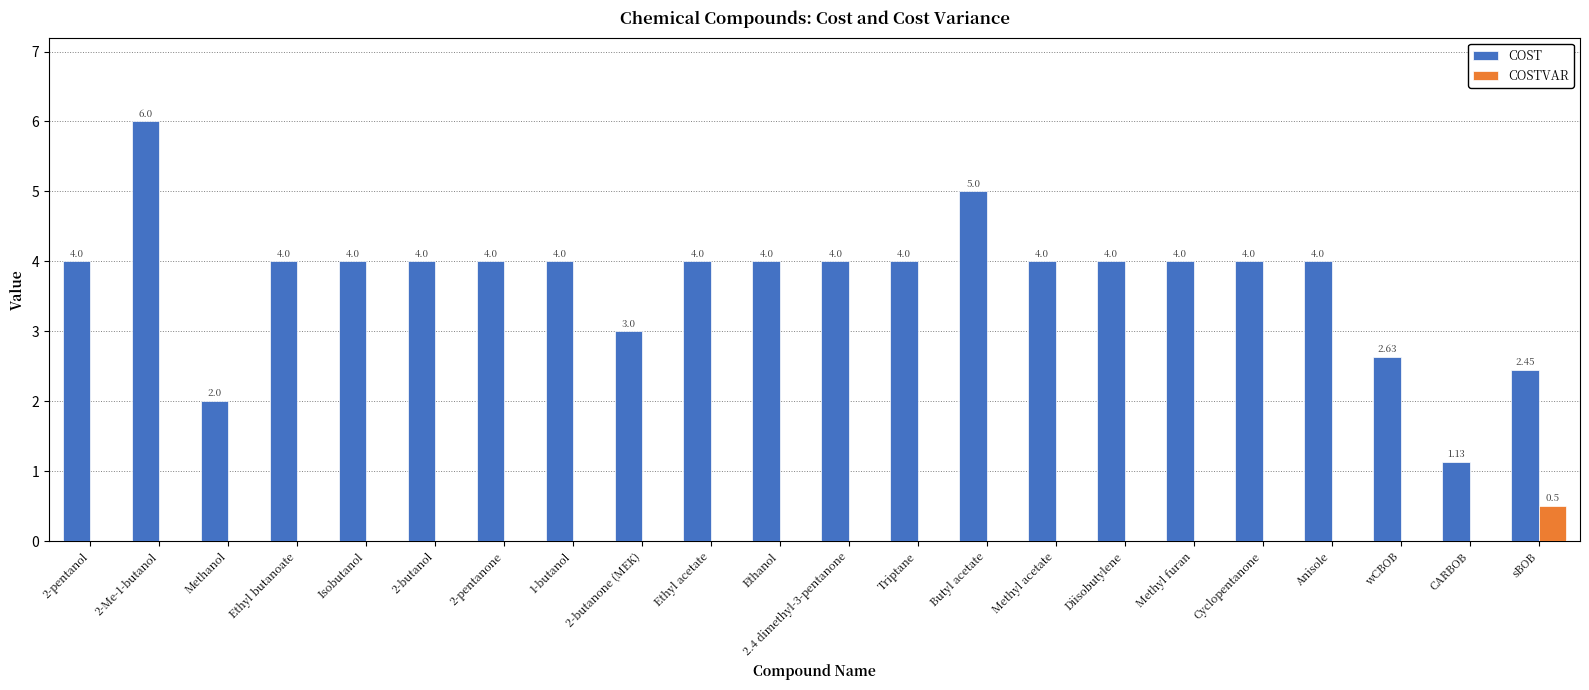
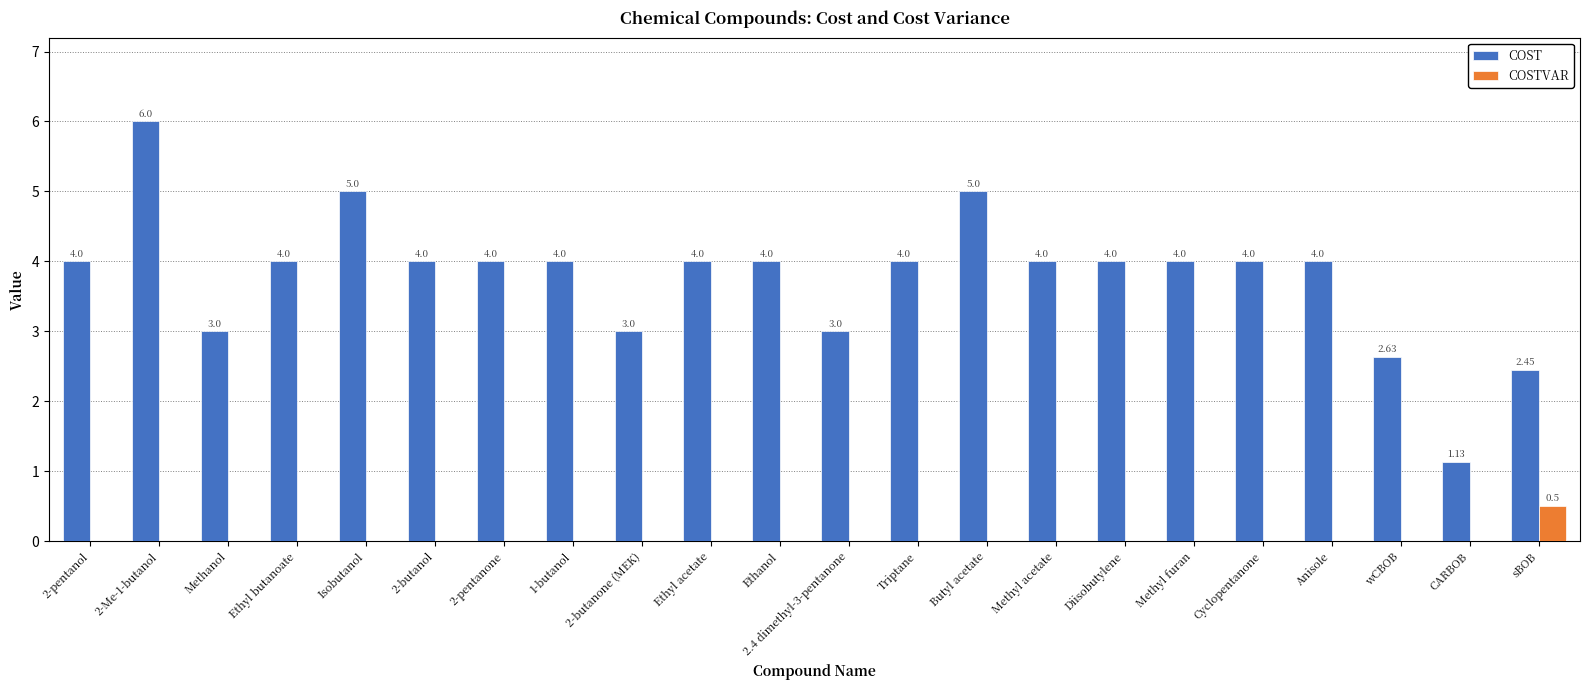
COST, Methanol: 2.0 -> 3.0
COST, Isobutanol: 4.0 -> 5.0
COST, 2.4 dimethyl-3-pentanone: 4.0 -> 3.0
